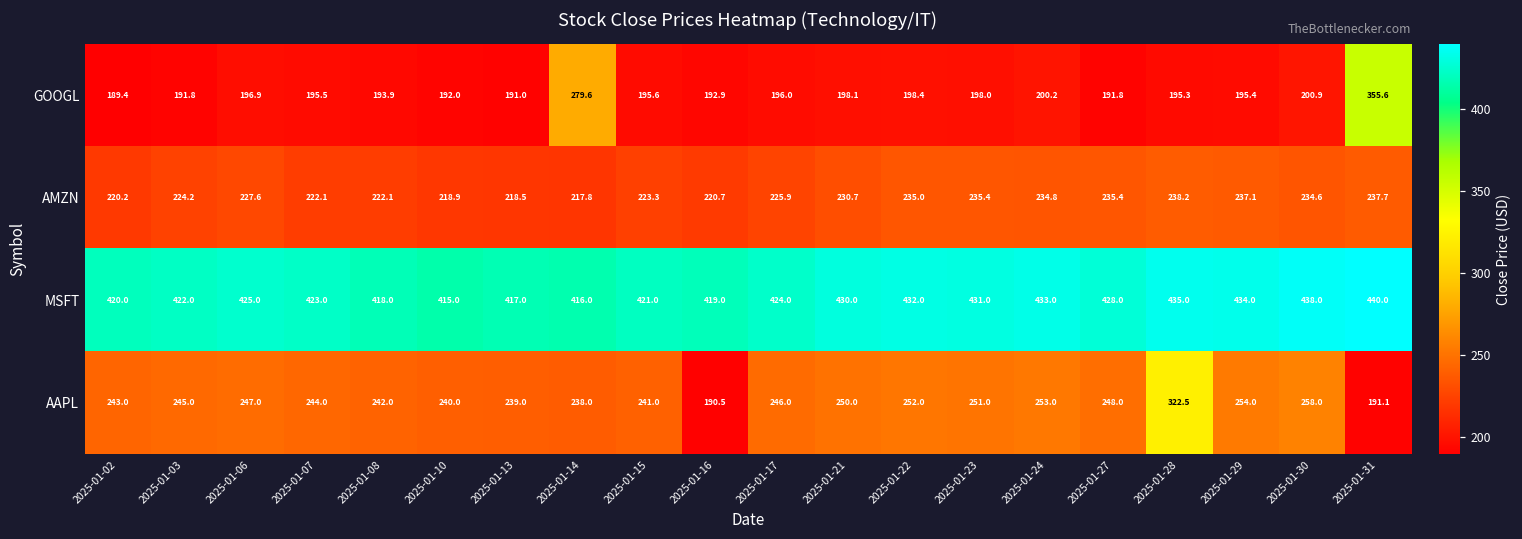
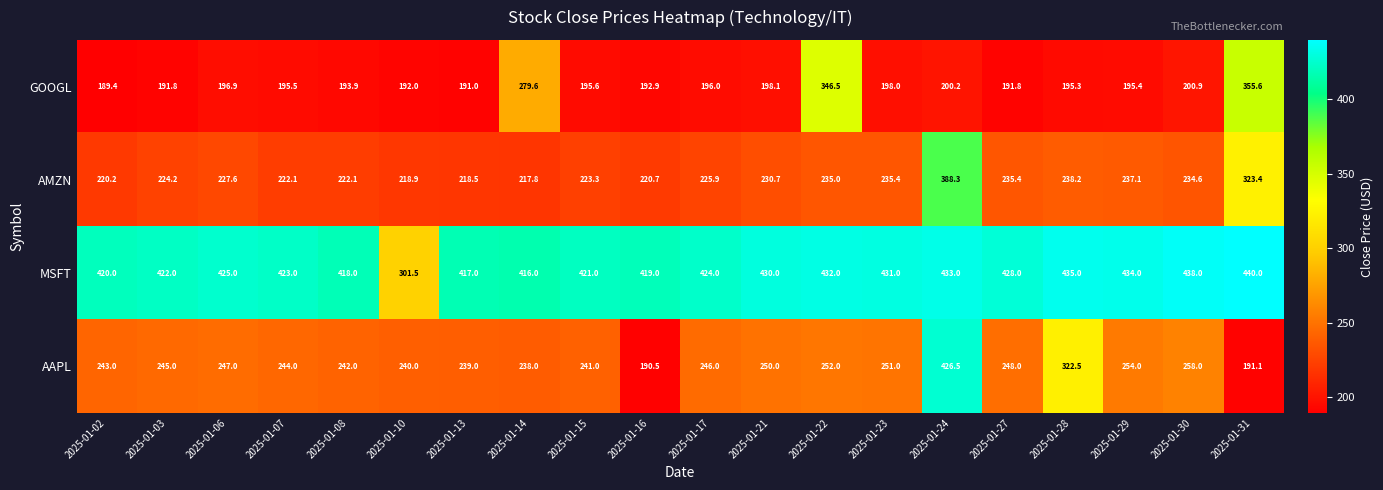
GOOGL, 2025-01-22: 198.4 -> 346.5
AMZN, 2025-01-24: 234.8 -> 388.3
AMZN, 2025-01-31: 237.7 -> 323.4
MSFT, 2025-01-10: 415.0 -> 301.5
AAPL, 2025-01-24: 253.0 -> 426.5
